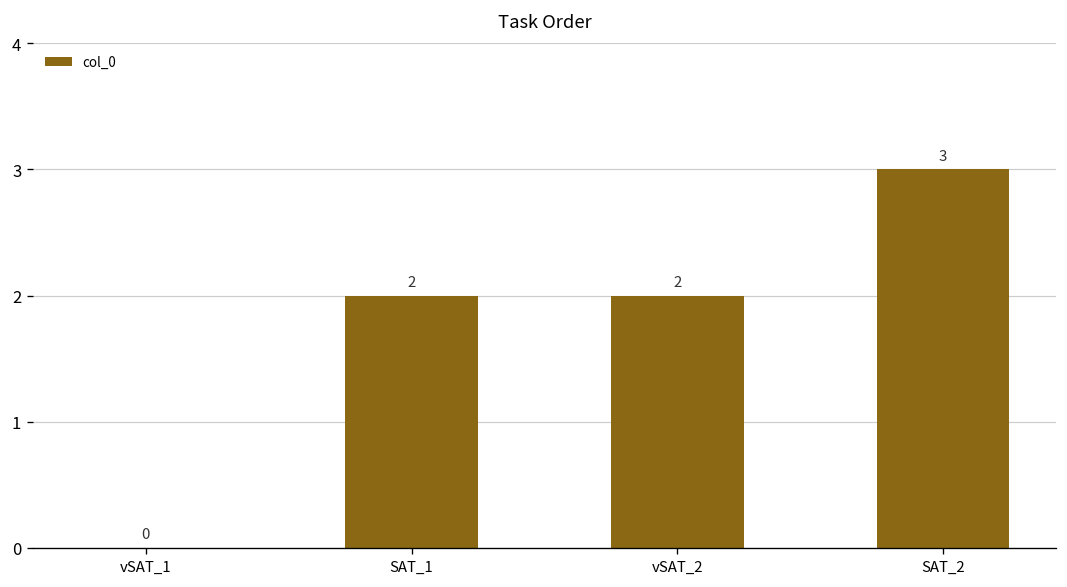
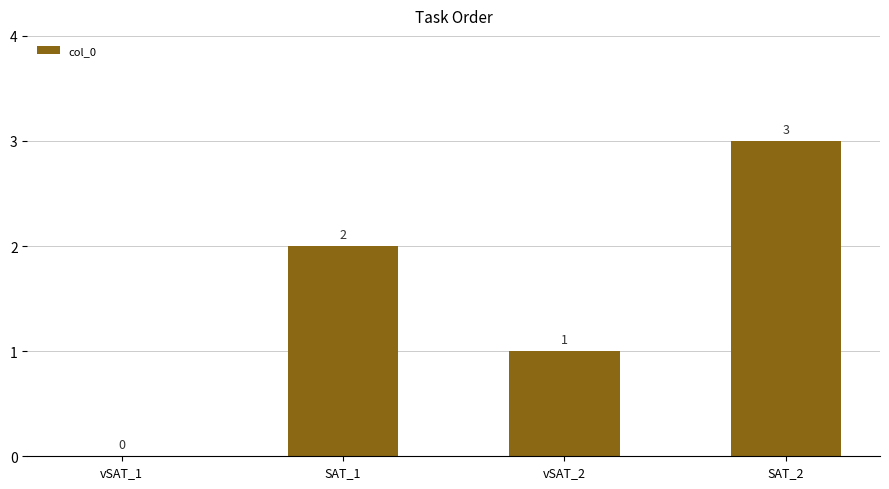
vSAT_2: 2 -> 1
